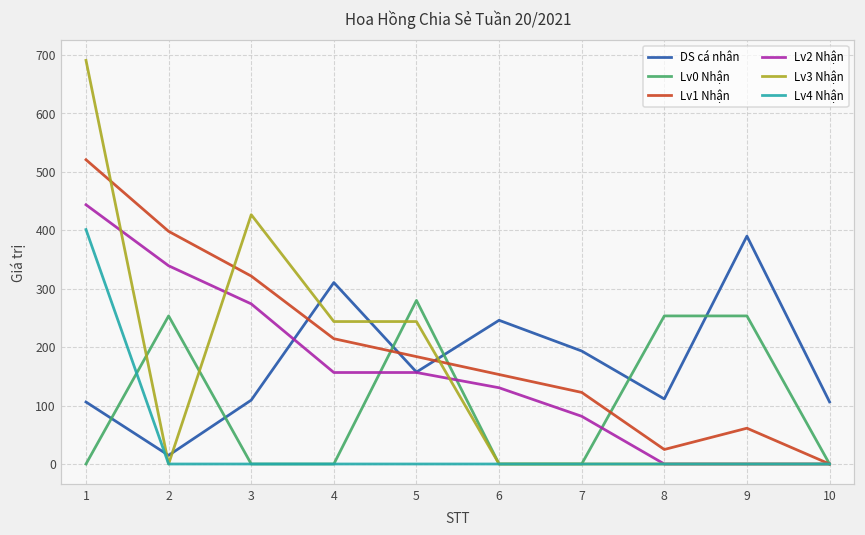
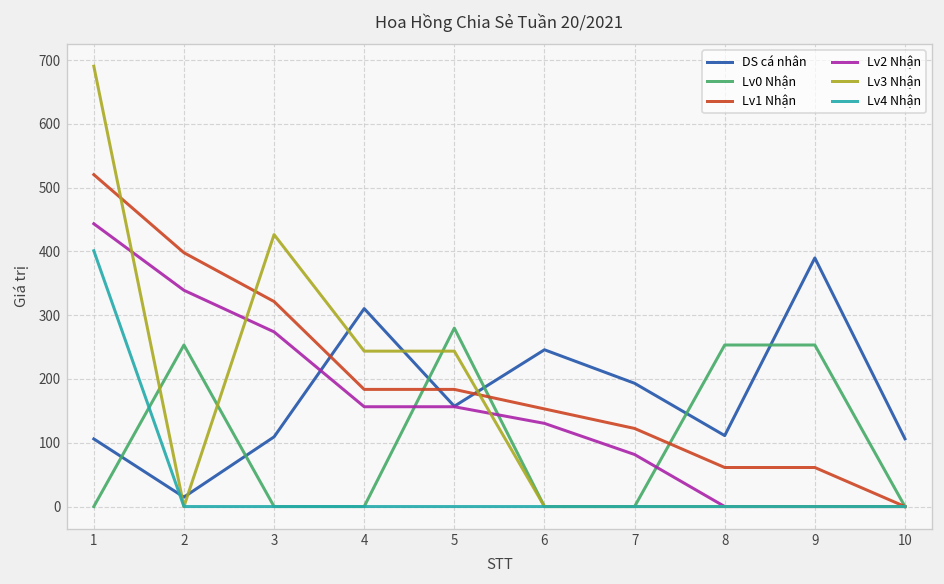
Lv1 Nhận, 4: 210 -> 180
Lv1 Nhận, 8: 20 -> 60
